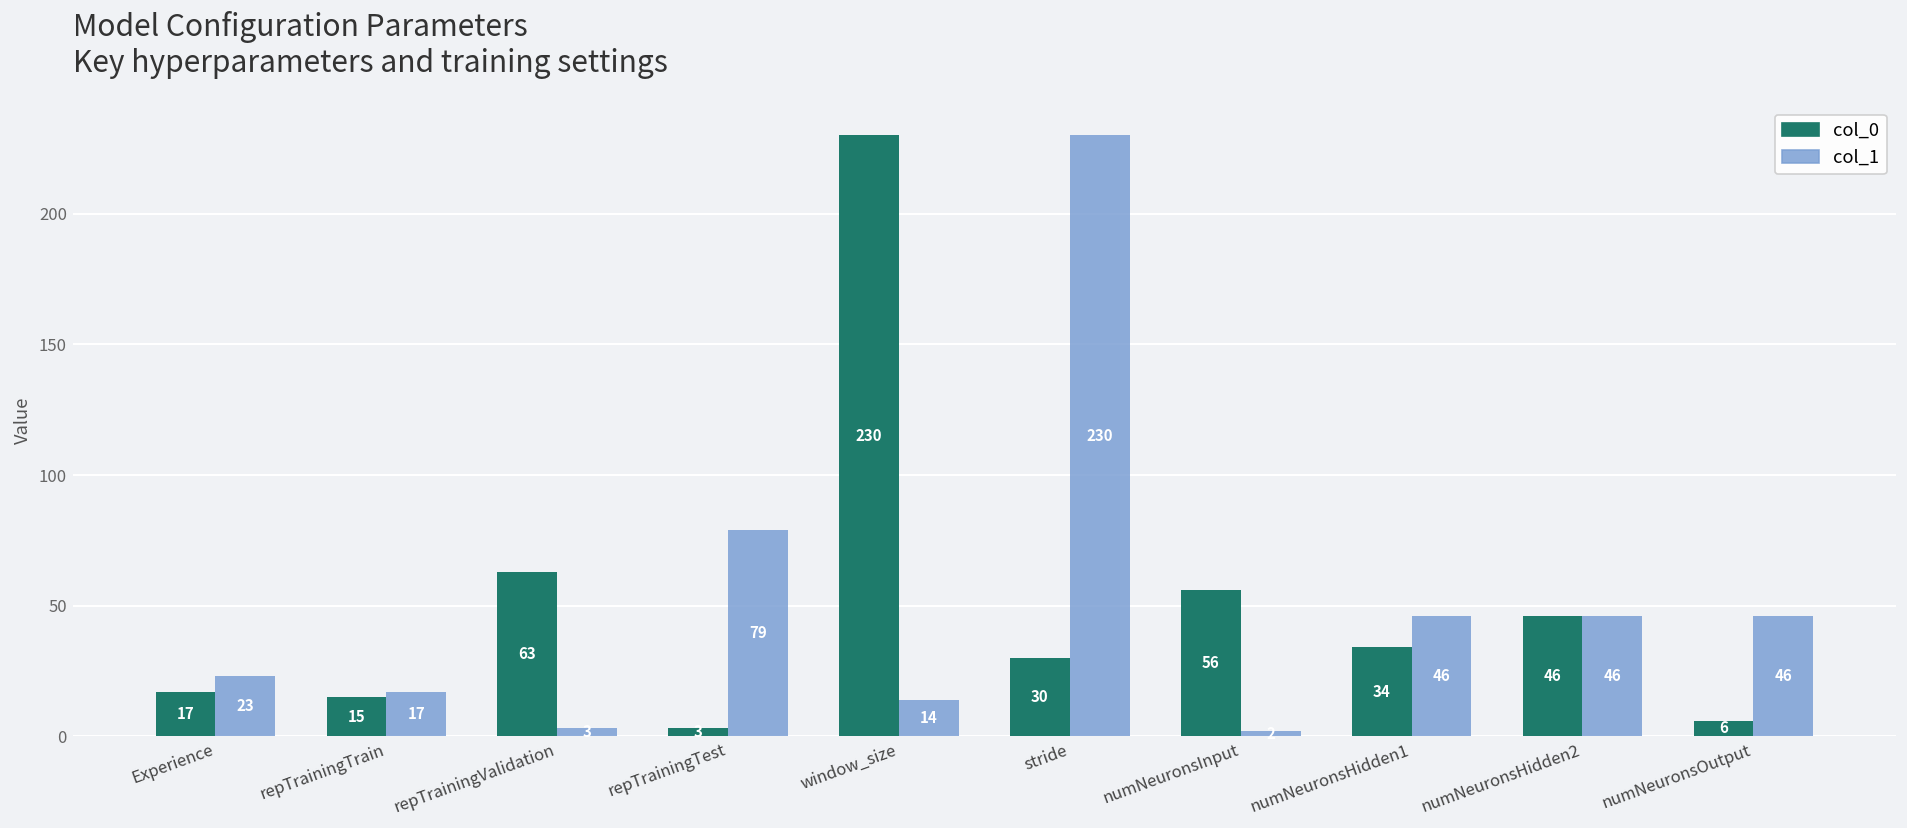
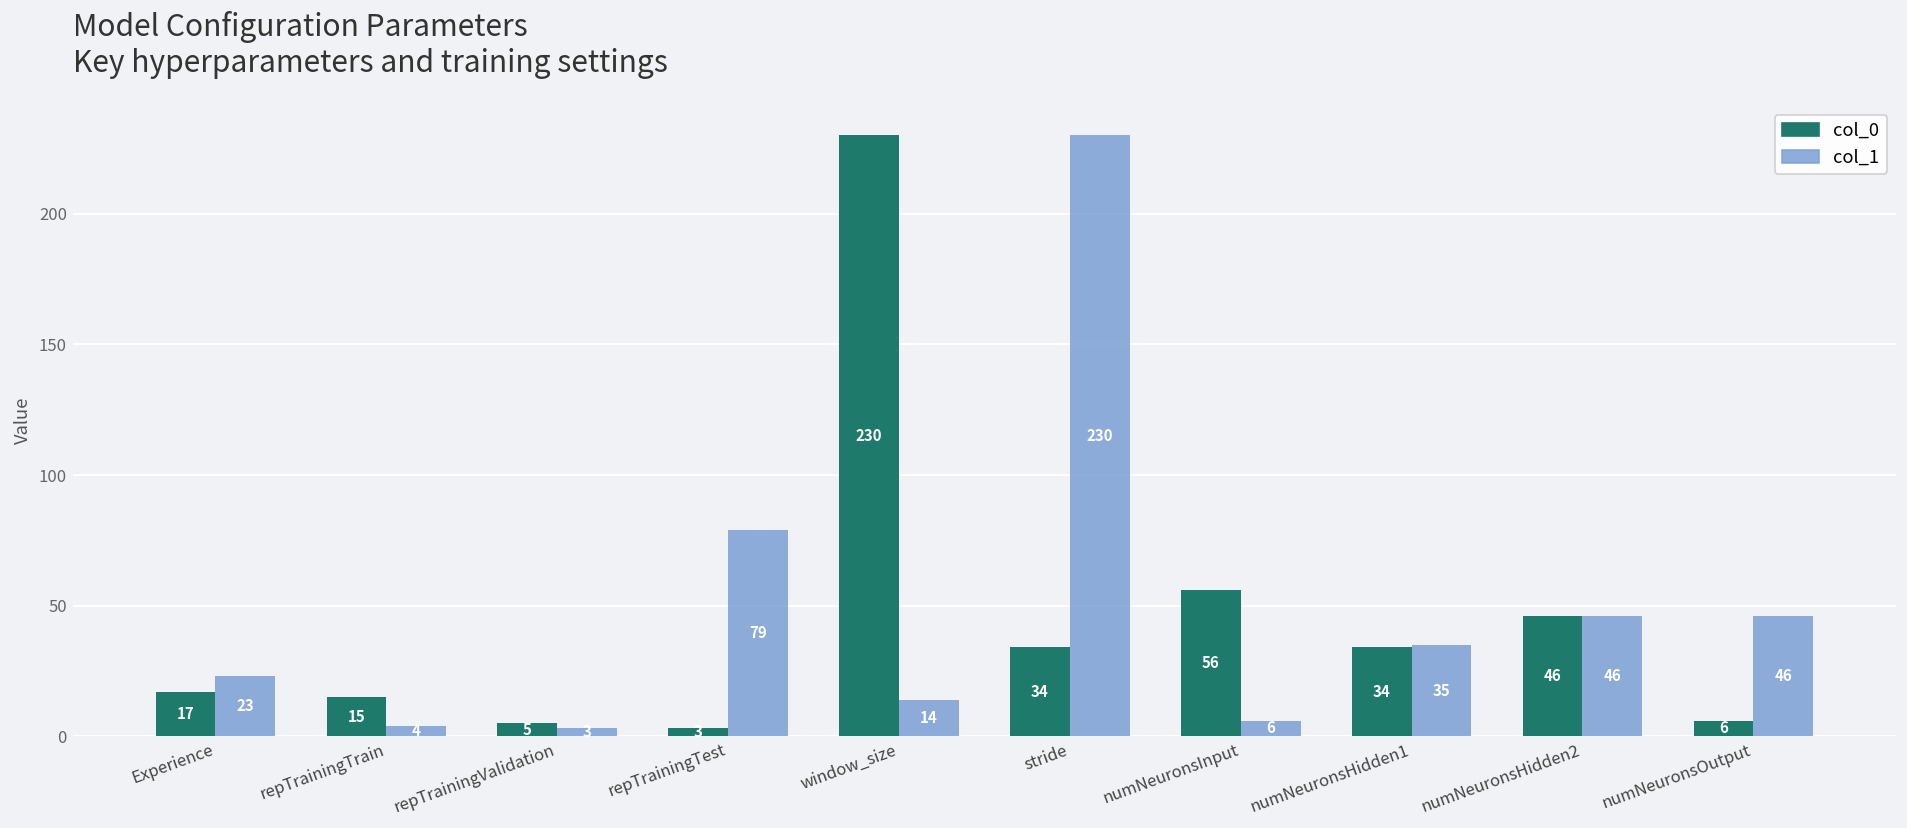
col_1, repTrainingTrain: 17 -> 4
col_0, repTrainingValidation: 63 -> 5
col_0, stride: 30 -> 34
col_1, numNeuronsInput: 2 -> 6
col_1, numNeuronsHidden1: 46 -> 35
